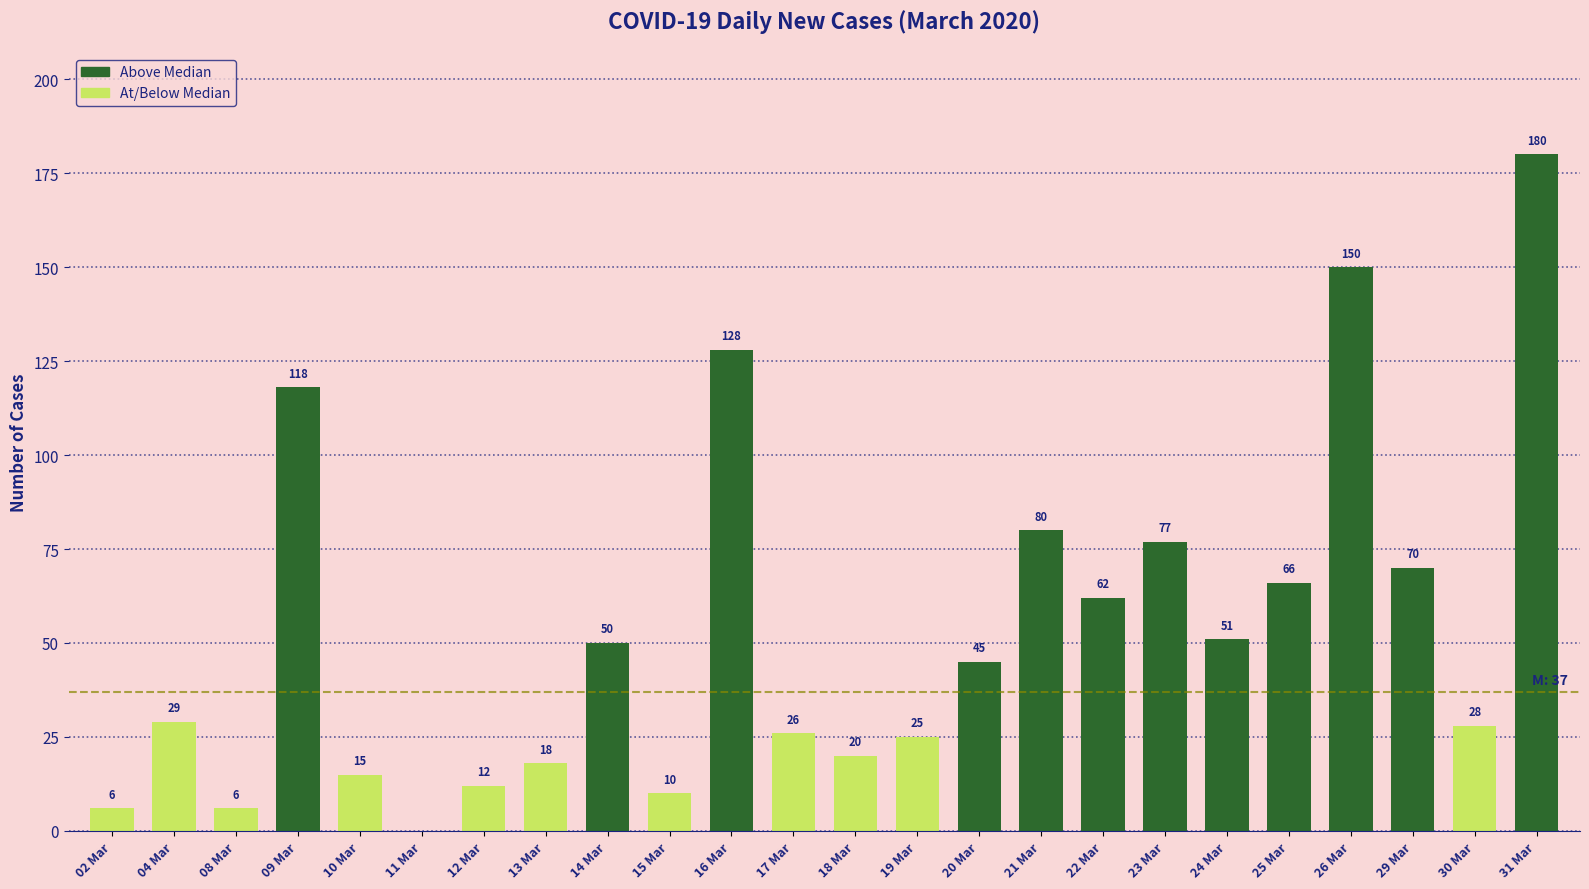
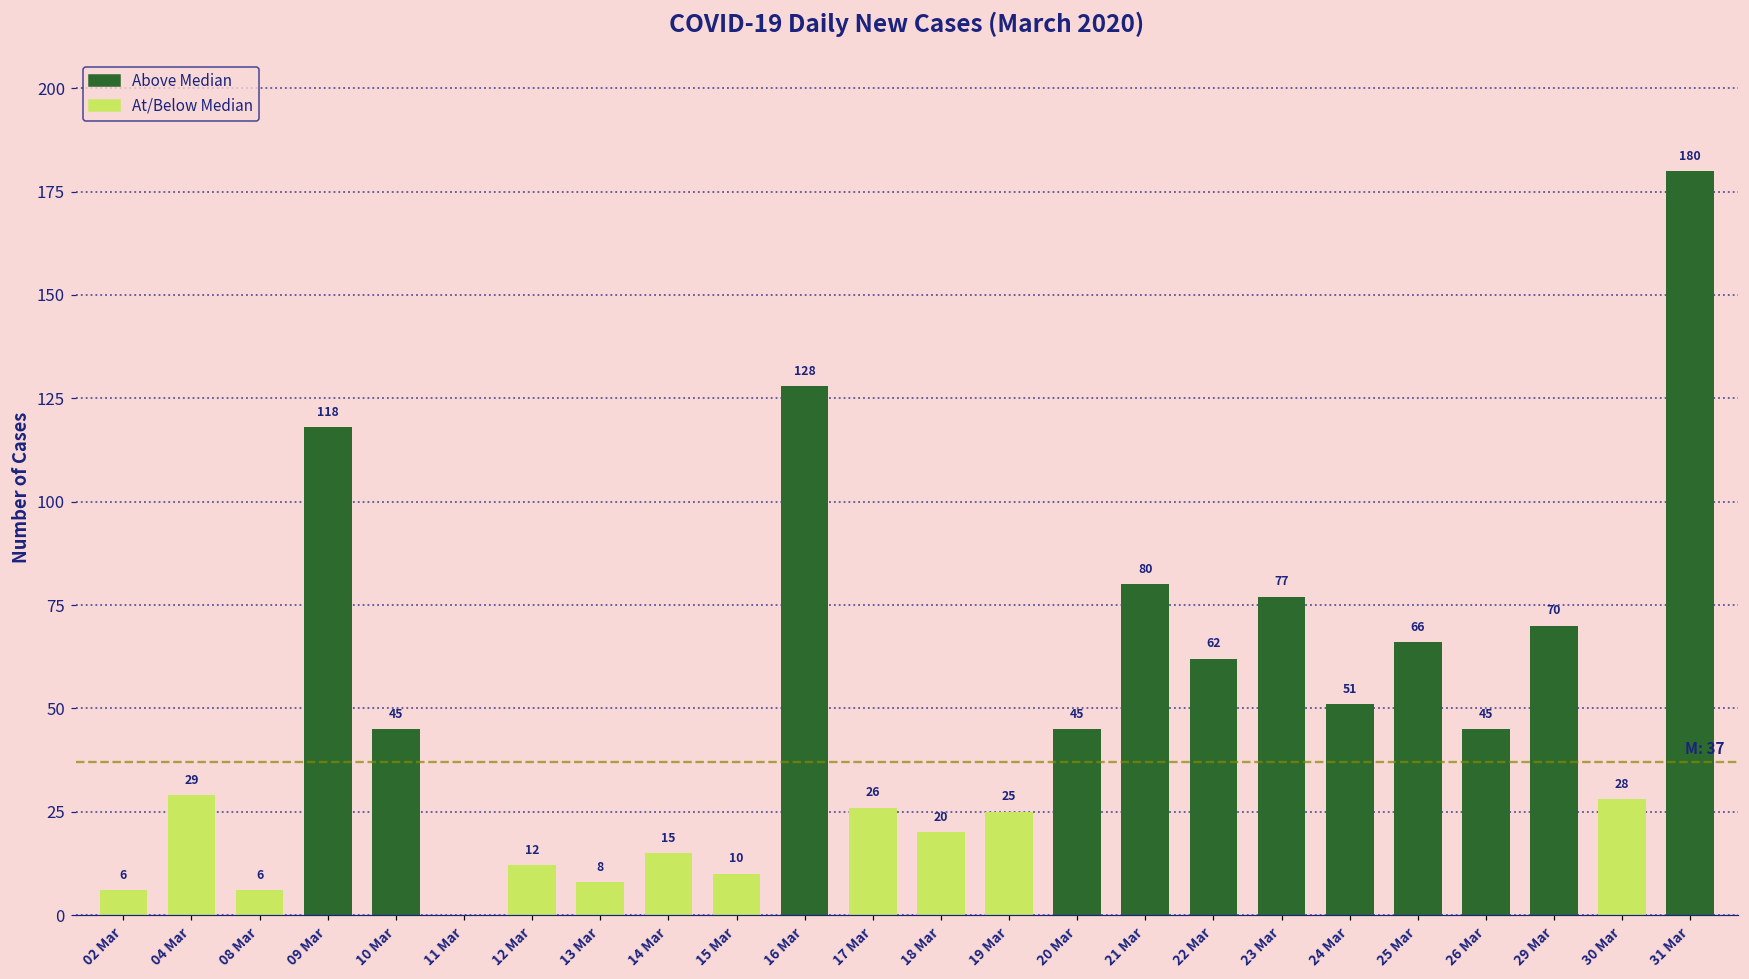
10 Mar: 15 -> 45
13 Mar: 18 -> 8
14 Mar: 50 -> 15
26 Mar: 150 -> 45
